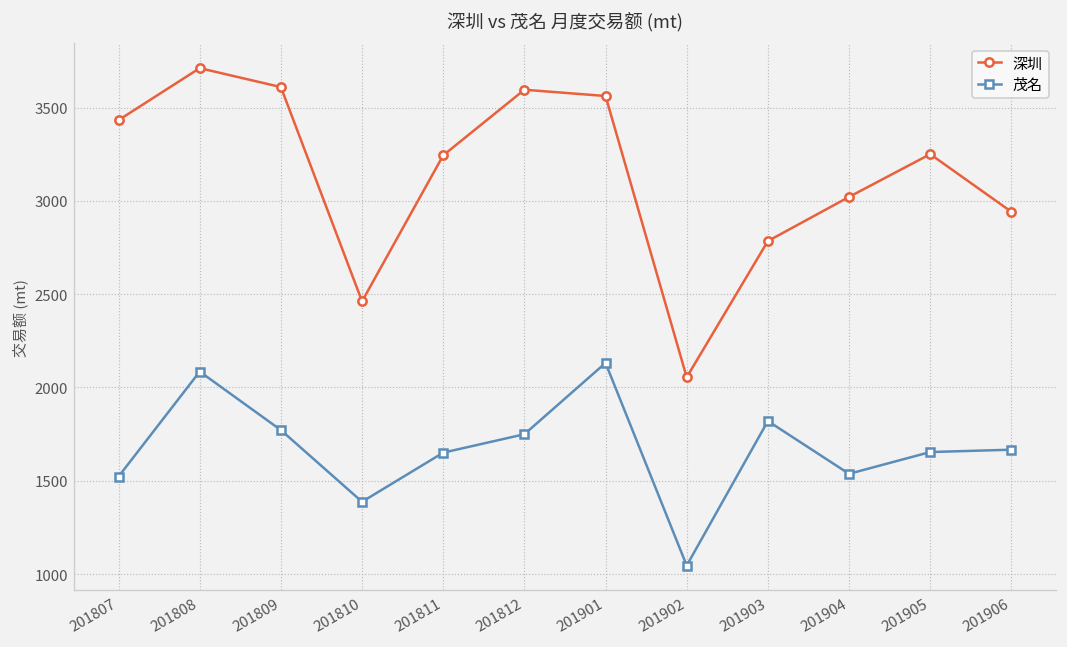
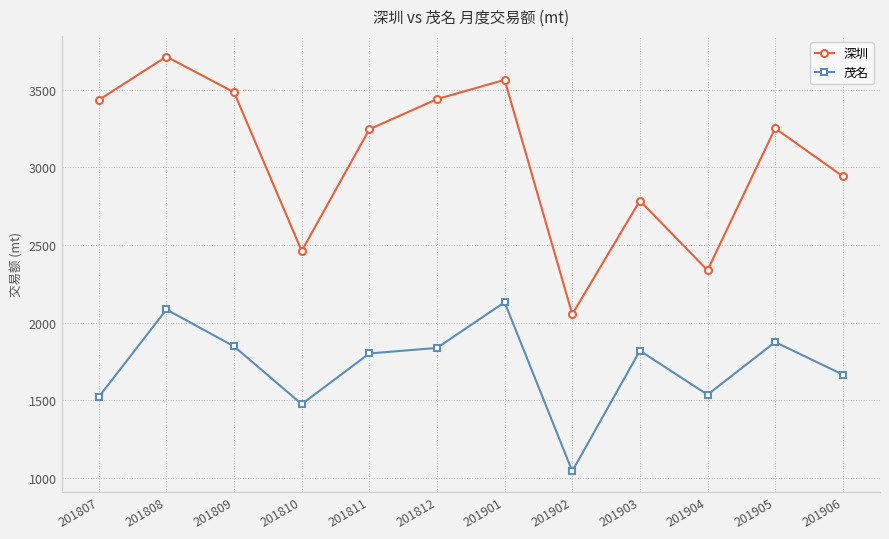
深圳, 201809: 3610 -> 3480
茂名, 201809: 1770 -> 1850
茂名, 201810: 1390 -> 1480
茂名, 201811: 1650 -> 1800
深圳, 201812: 3600 -> 3440
茂名, 201812: 1750 -> 1840
深圳, 201904: 3020 -> 2340
茂名, 201905: 1650 -> 1880
